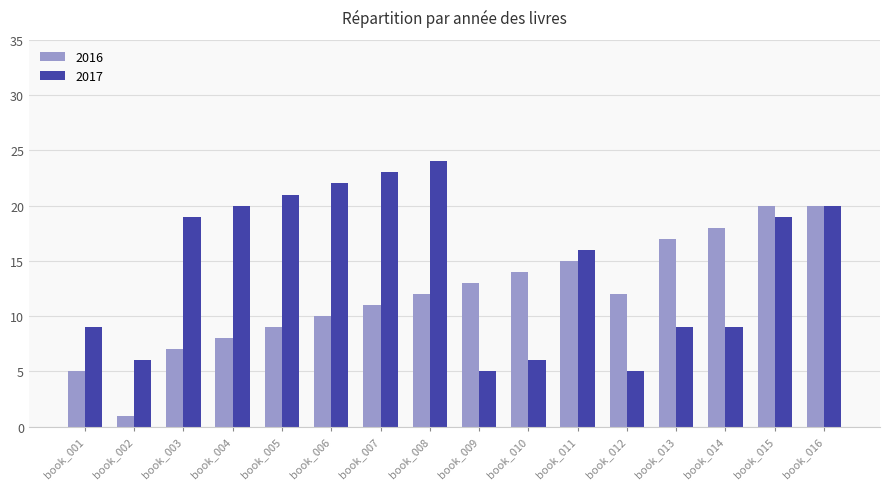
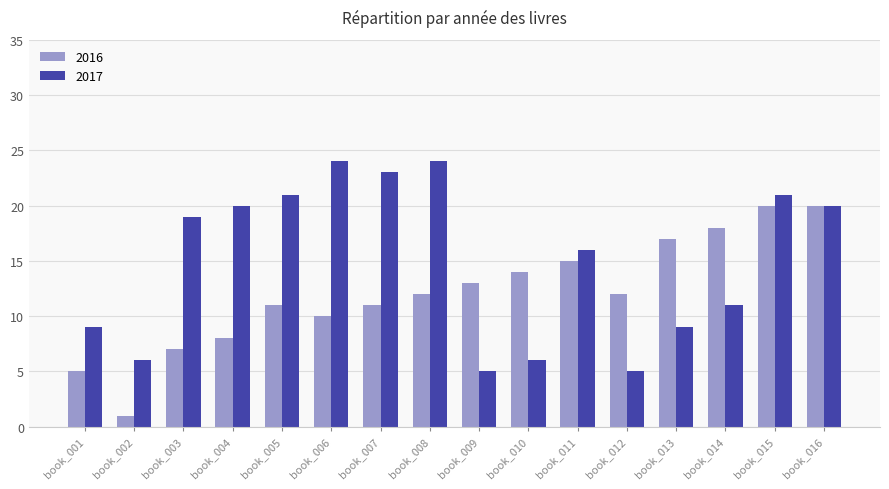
2016, book_005: 9 -> 11
2017, book_006: 22 -> 24
2017, book_014: 9 -> 11
2017, book_015: 19 -> 21
